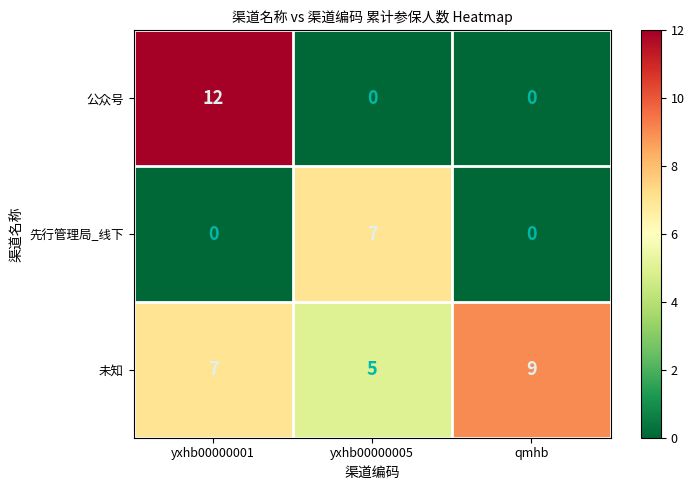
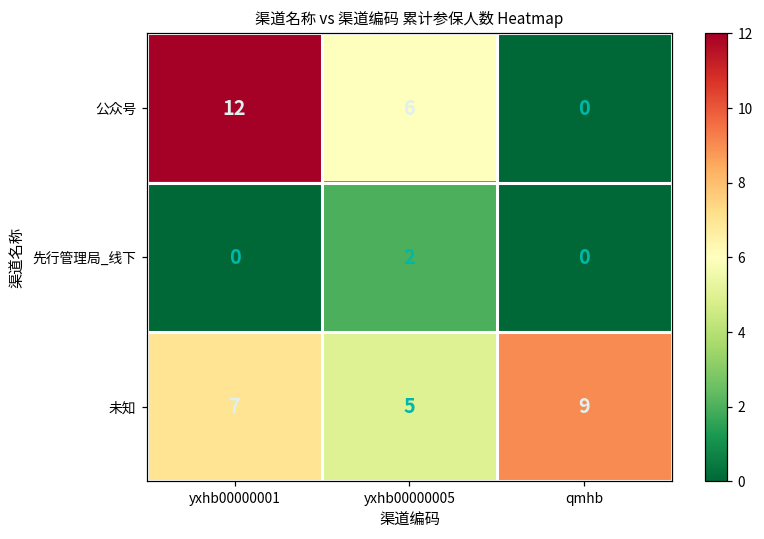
公众号, yxhb00000005: 0 -> 6
先行管理局_线下, yxhb00000005: 7 -> 2
